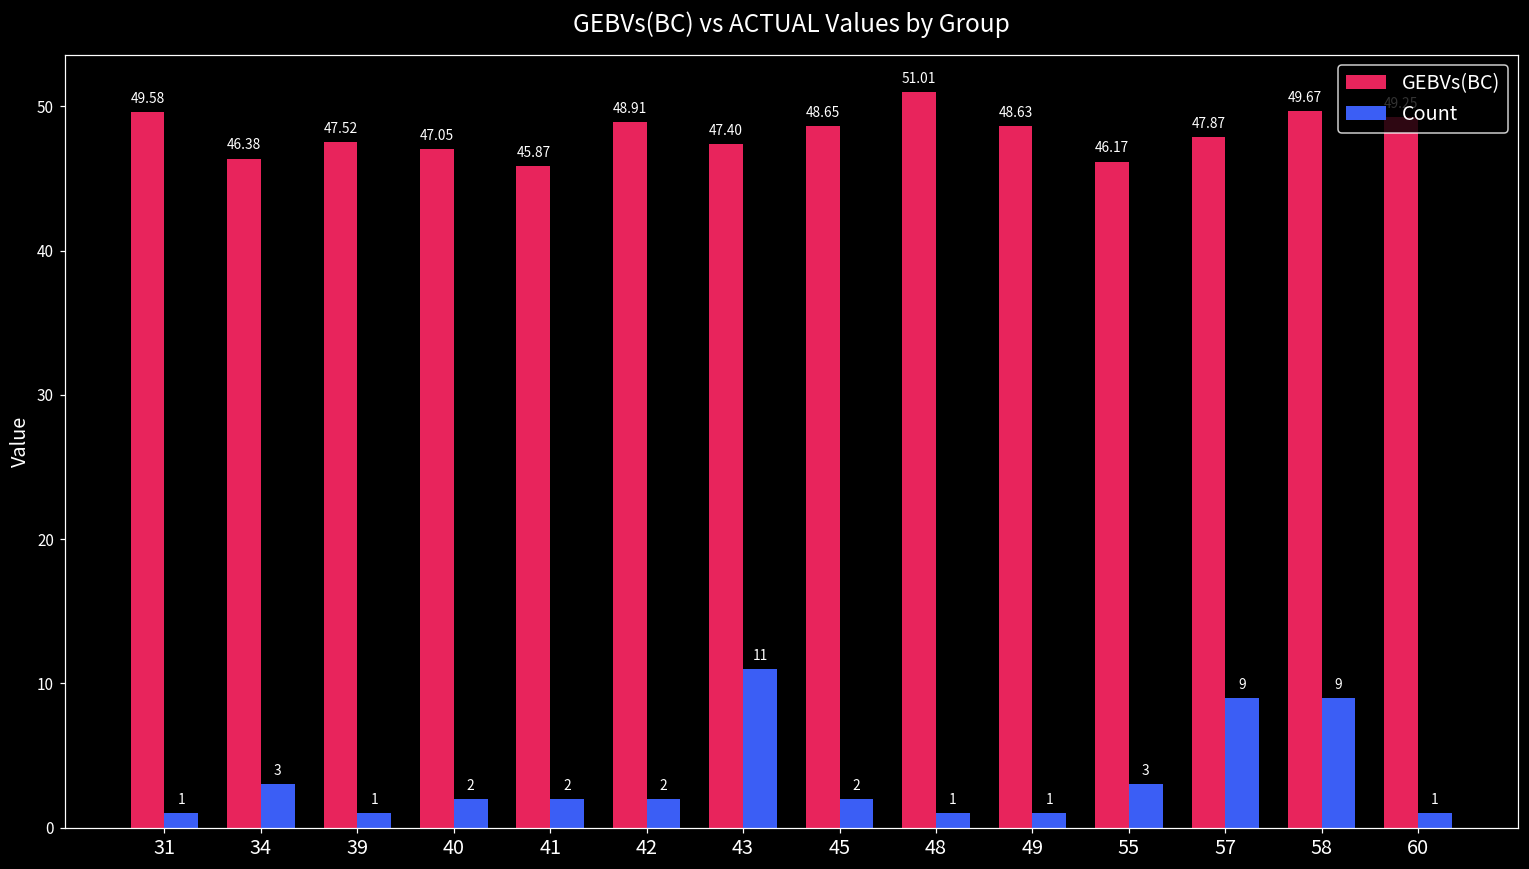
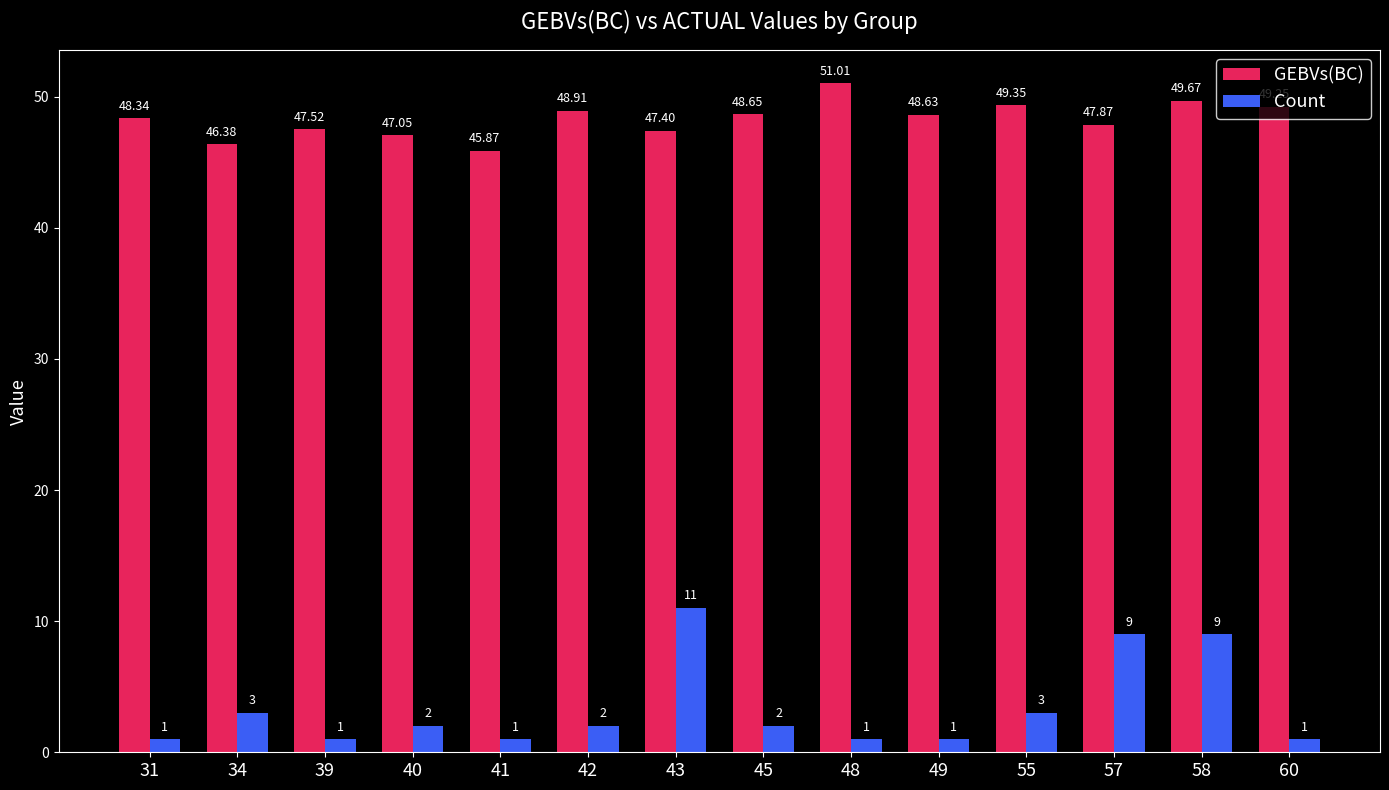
GEBVs(BC), 31: 49.58 -> 48.34
Count, 41: 2 -> 1
GEBVs(BC), 55: 46.17 -> 49.35
